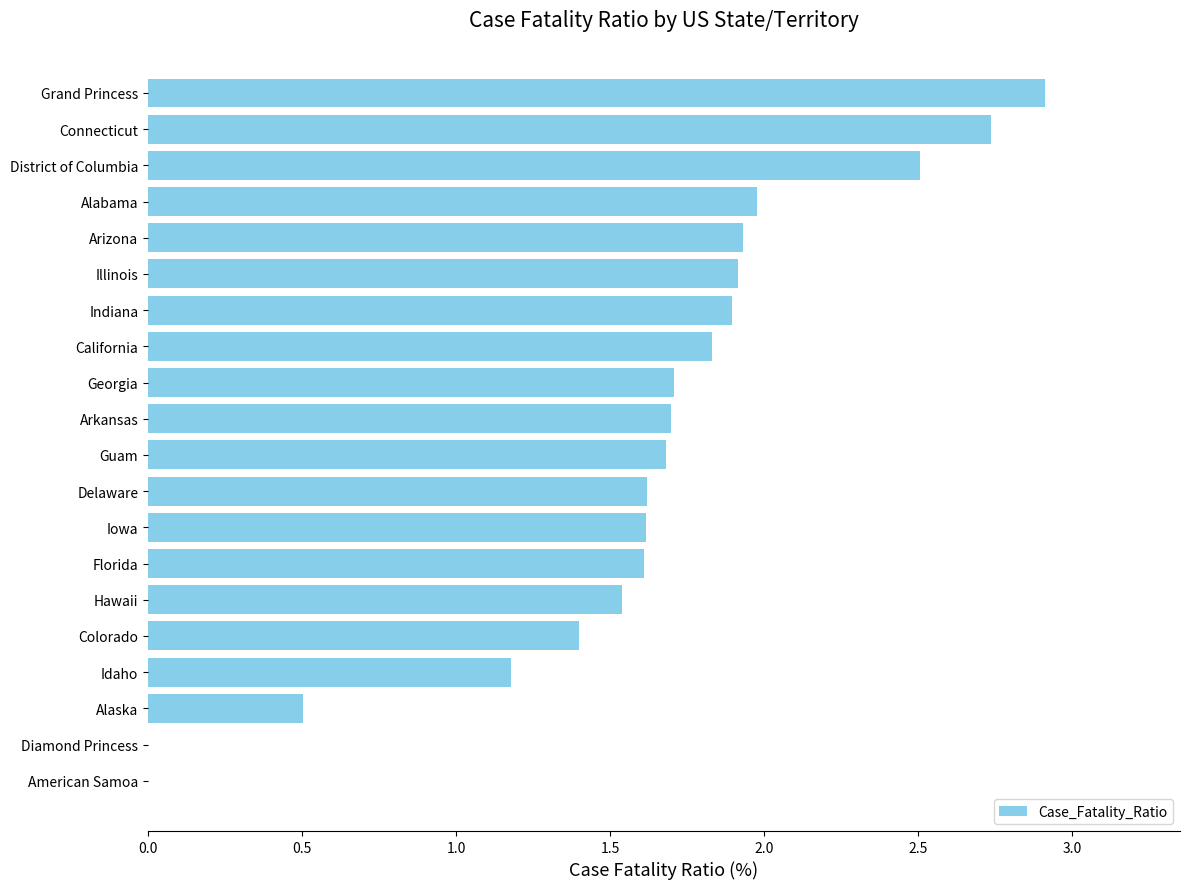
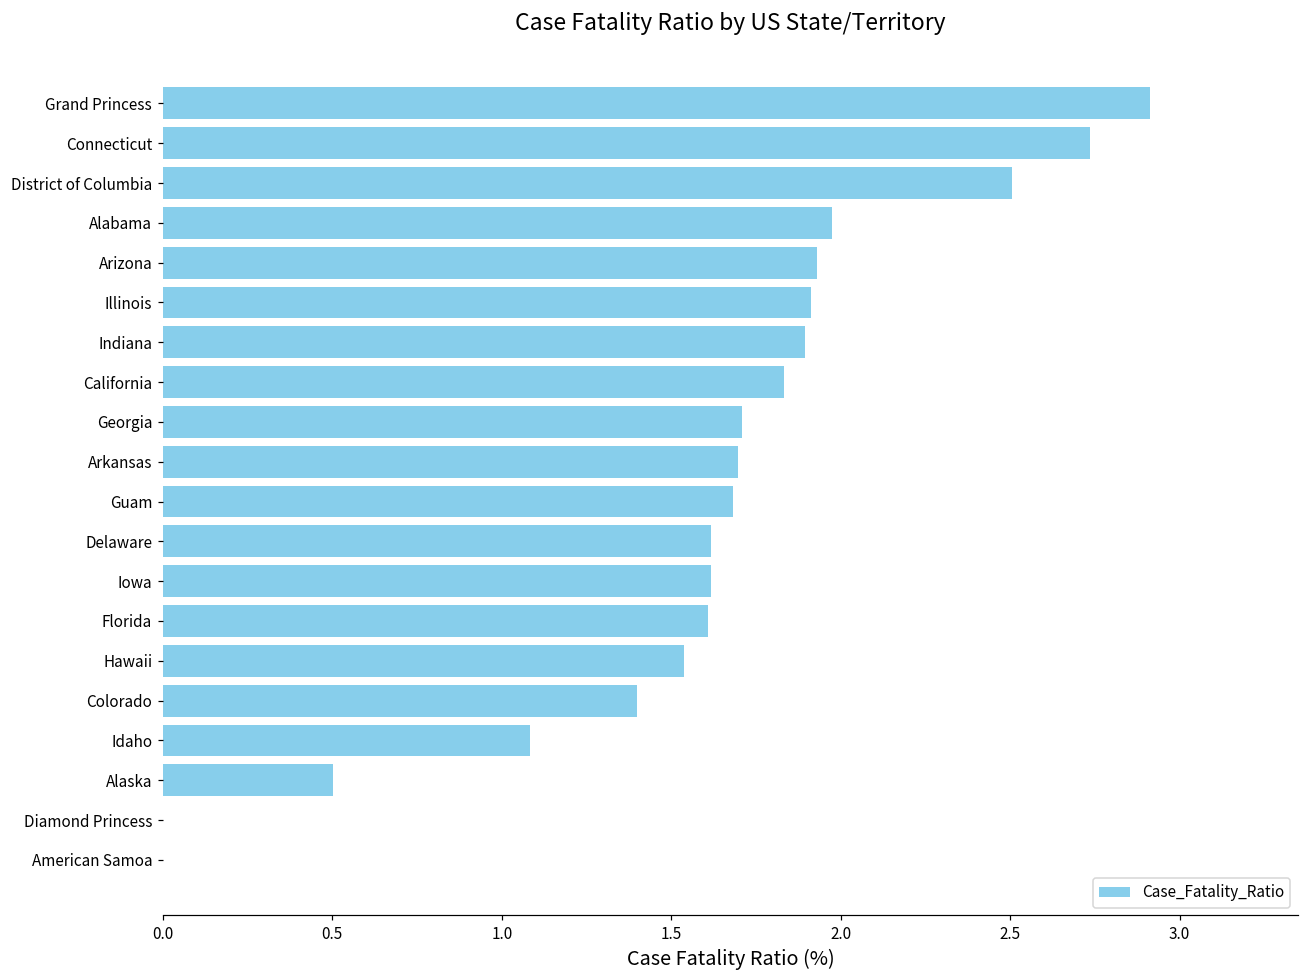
Idaho: 1.18 -> 1.08
